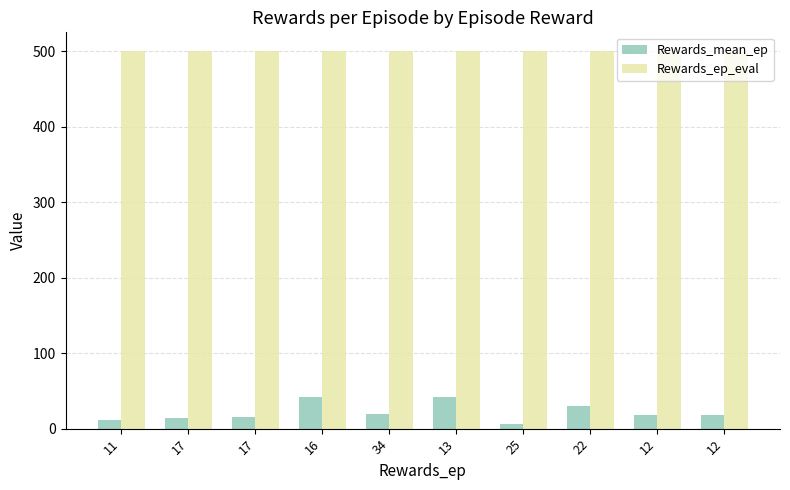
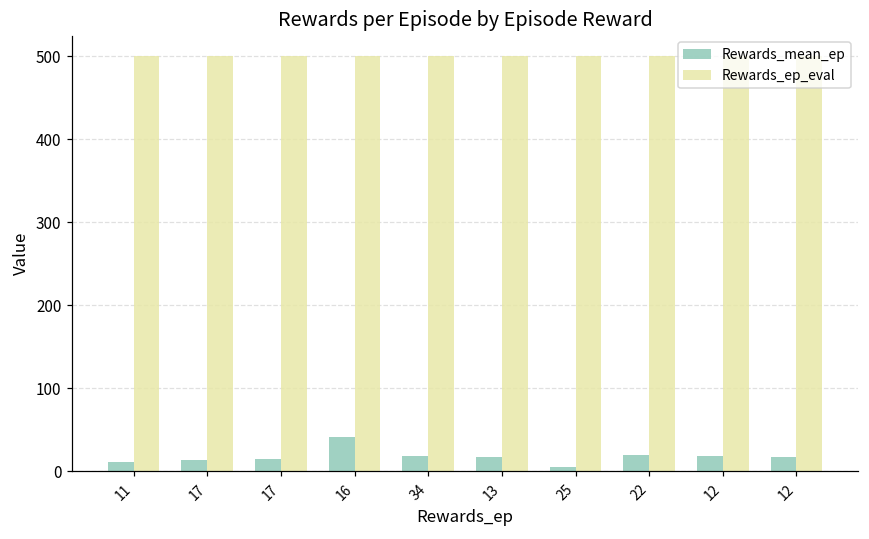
Rewards_mean_ep, 13: 40 -> 20
Rewards_mean_ep, 22: 30 -> 20
